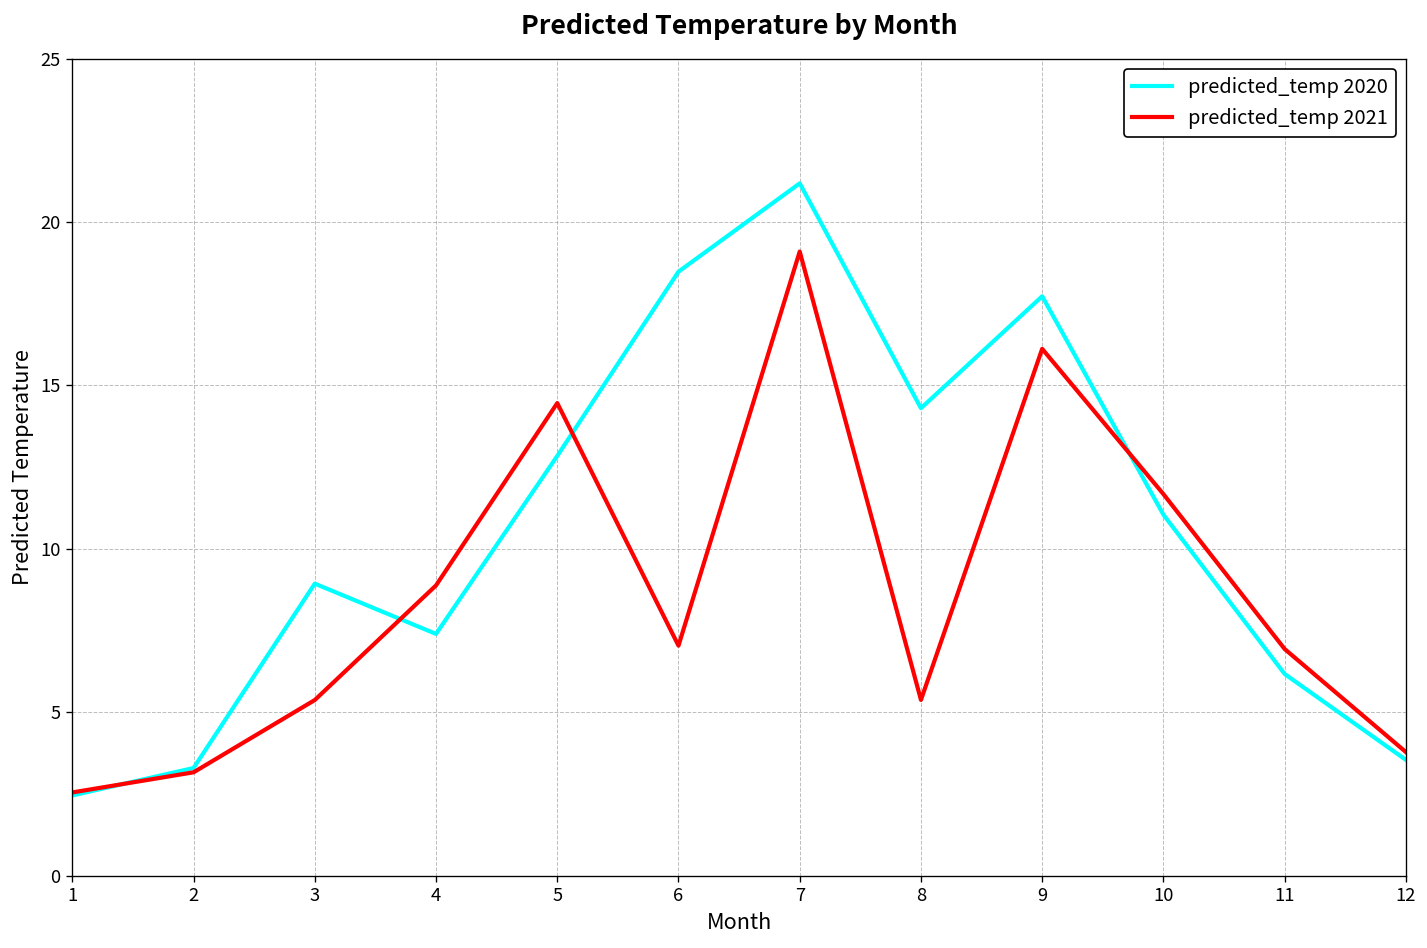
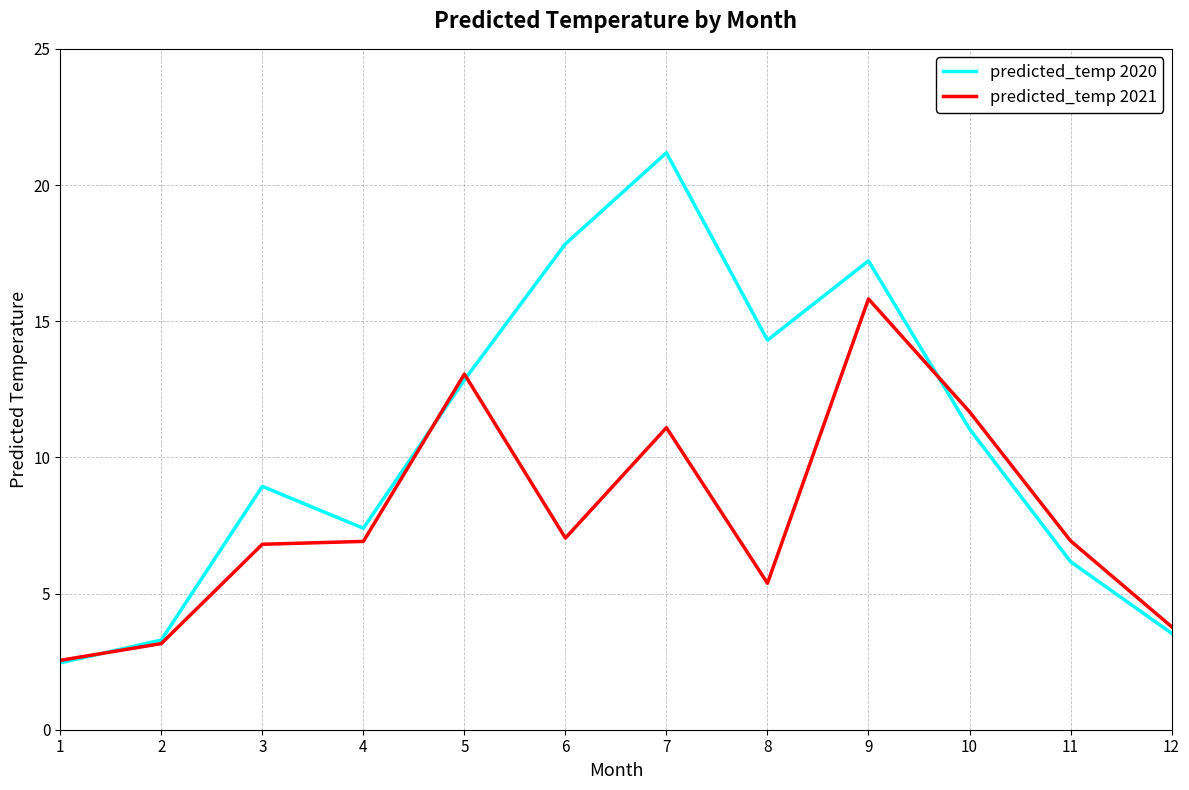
predicted_temp 2021, 3: 5.4 -> 6.8
predicted_temp 2021, 4: 8.9 -> 6.9
predicted_temp 2021, 5: 14.5 -> 13.1
predicted_temp 2020, 6: 18.5 -> 17.8
predicted_temp 2021, 7: 19.1 -> 11.1
predicted_temp 2020, 9: 17.7 -> 17.2
predicted_temp 2021, 9: 16.1 -> 15.8
